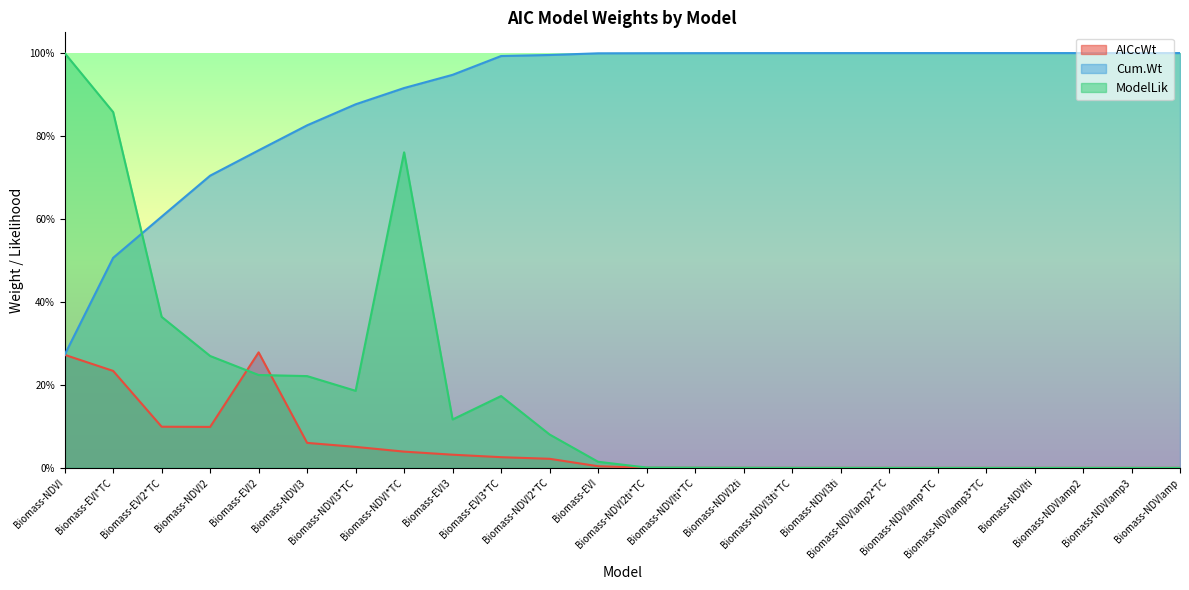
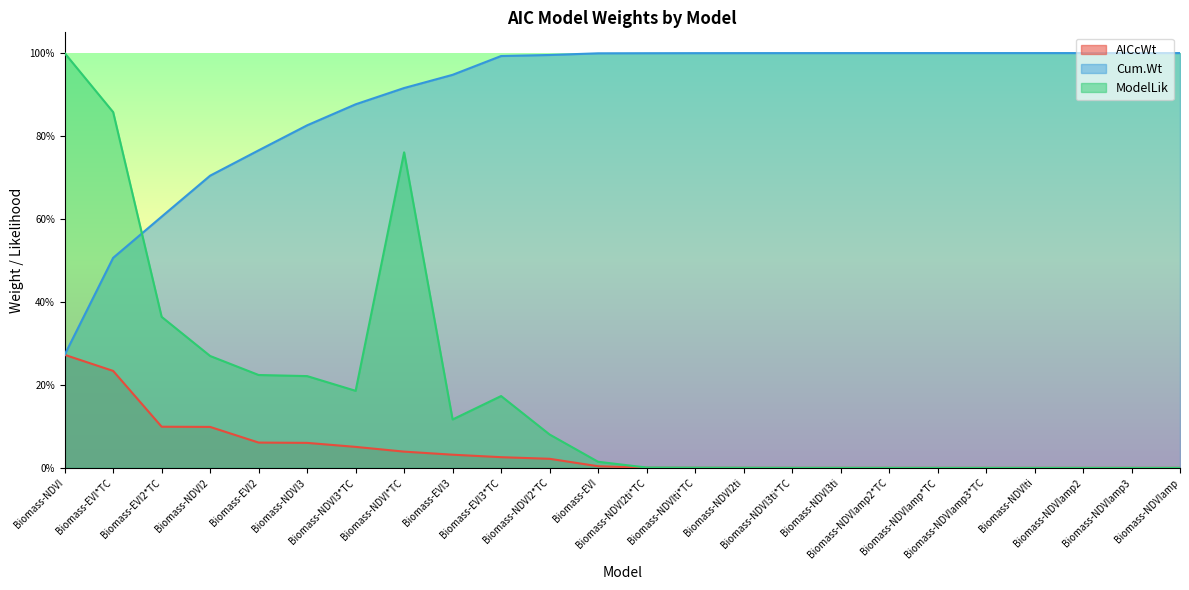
AICcWt, Biomass-EVI2: 28% -> 6%
